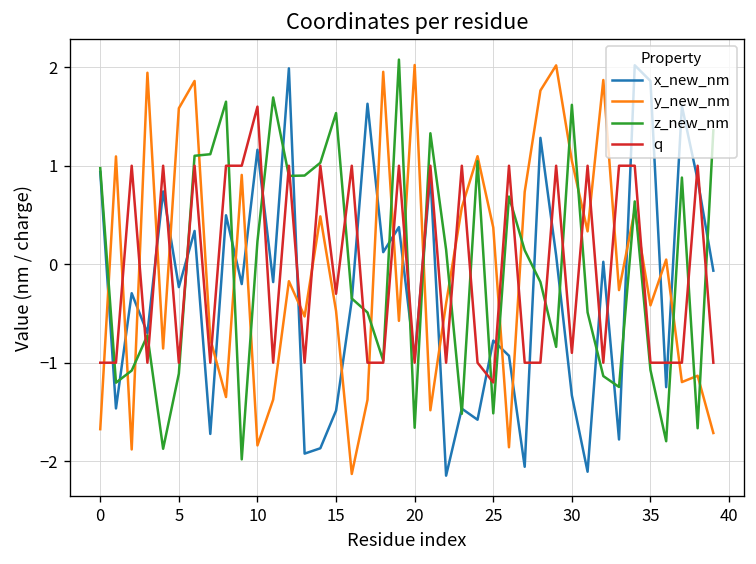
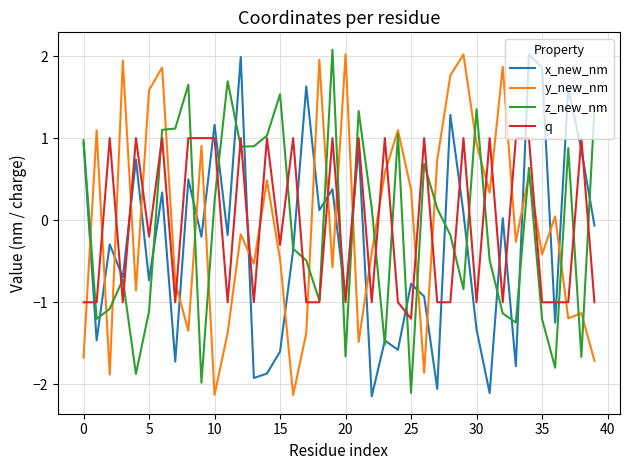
x_new_nm, 5: -0.2 -> -0.7
q, 5: -1.0 -> -0.2
y_new_nm, 10: -1.8 -> -2.1
q, 10: 1.6 -> 1.0
x_new_nm, 15: -1.5 -> -1.6
z_new_nm, 25: -1.5 -> -2.1
y_new_nm, 30: 1.1 -> 0.9
z_new_nm, 30: 1.6 -> 1.4
q, 30: -0.9 -> -1.0
z_new_nm, 35: -1.1 -> -1.2
